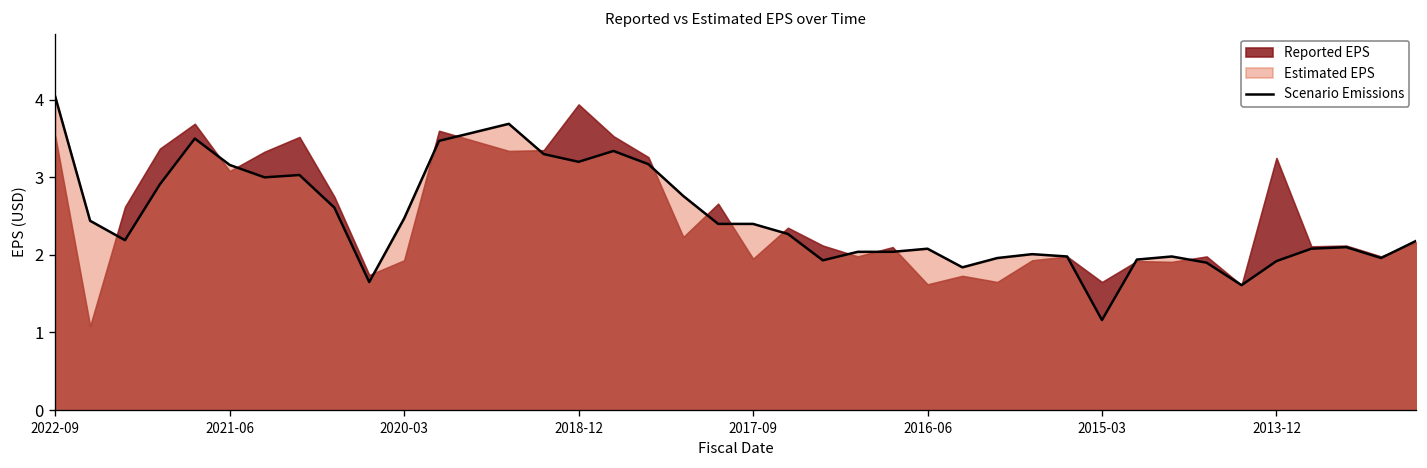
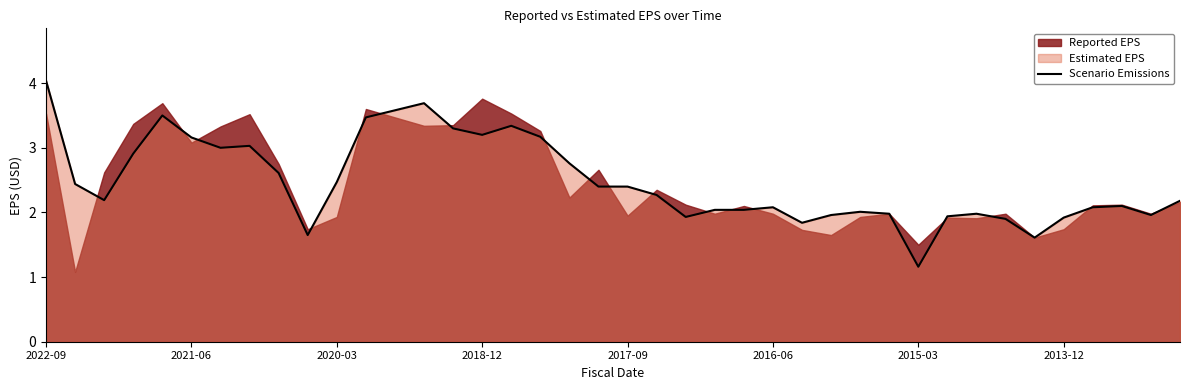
Reported EPS, 2018-12: 3.9 -> 3.8
Reported EPS, 2016-06: 1.6 -> 2.0
Reported EPS, 2015-03: 1.7 -> 1.5
Reported EPS, 2013-12: 3.3 -> 1.7
